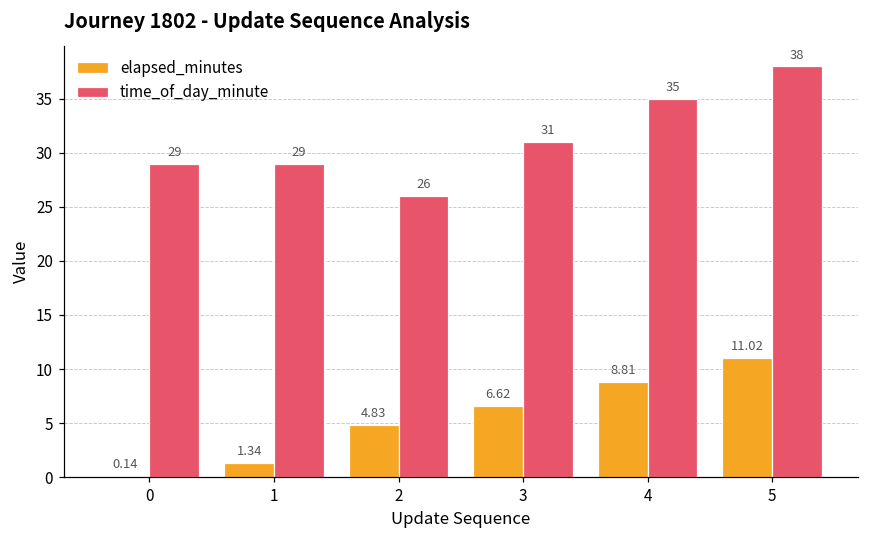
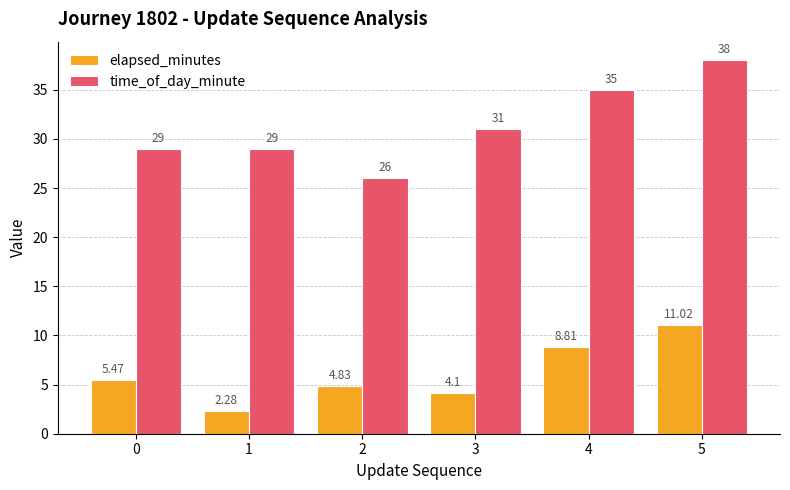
elapsed_minutes, 0: 0.14 -> 5.47
elapsed_minutes, 1: 1.34 -> 2.28
elapsed_minutes, 3: 6.62 -> 4.1
